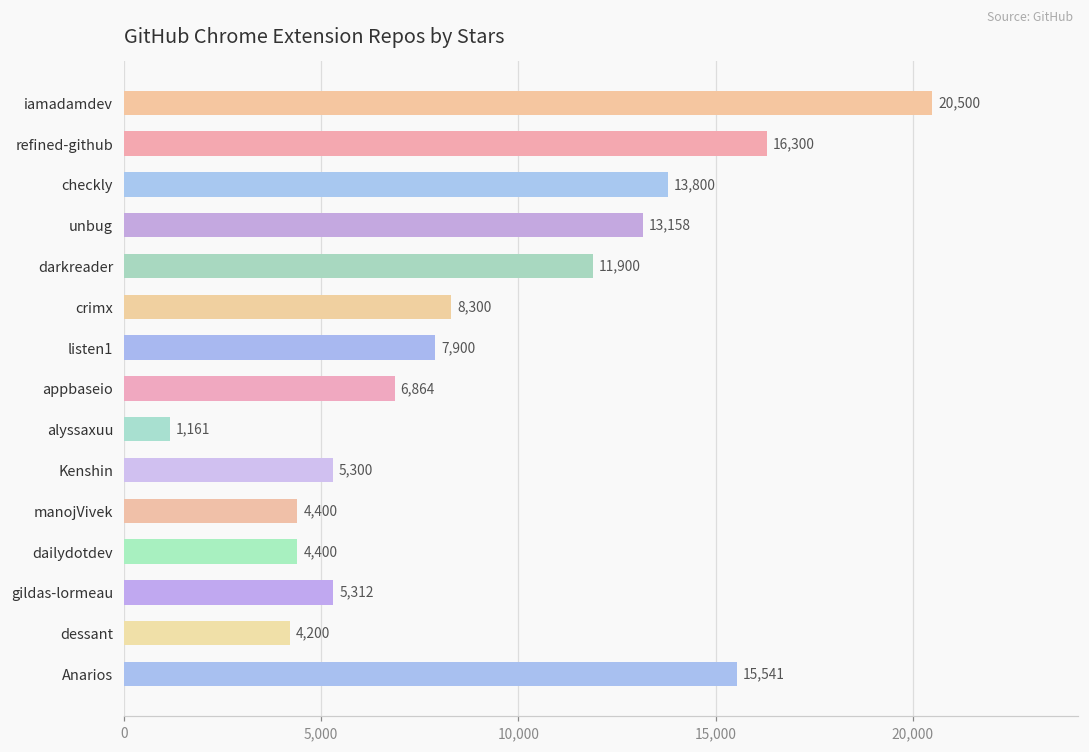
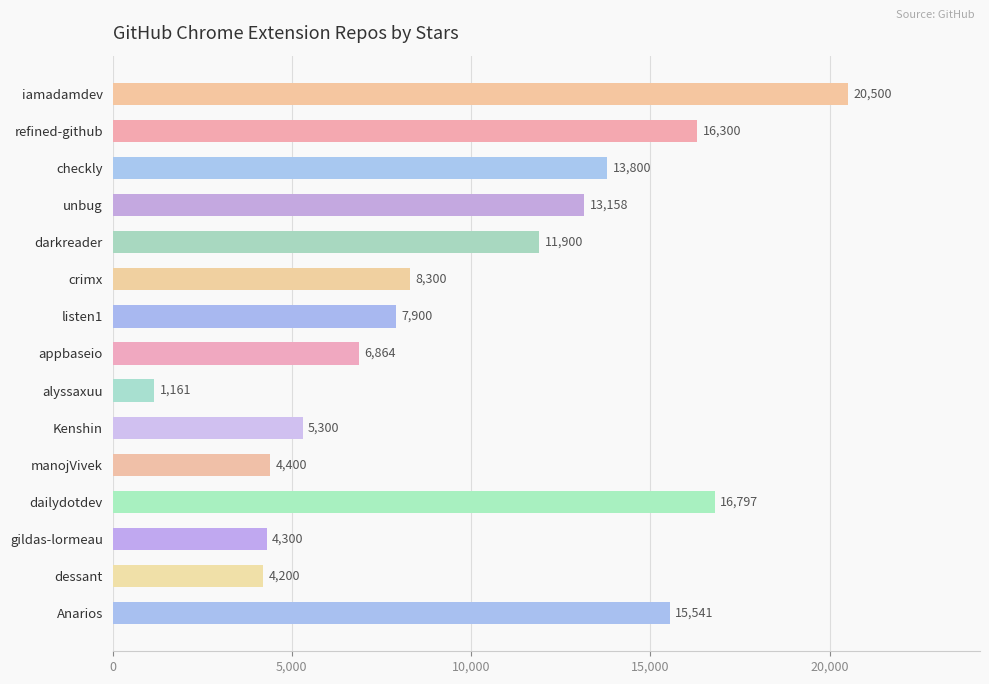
dailydotdev: 4,400 -> 16,797
gildas-lormeau: 5,312 -> 4,300
